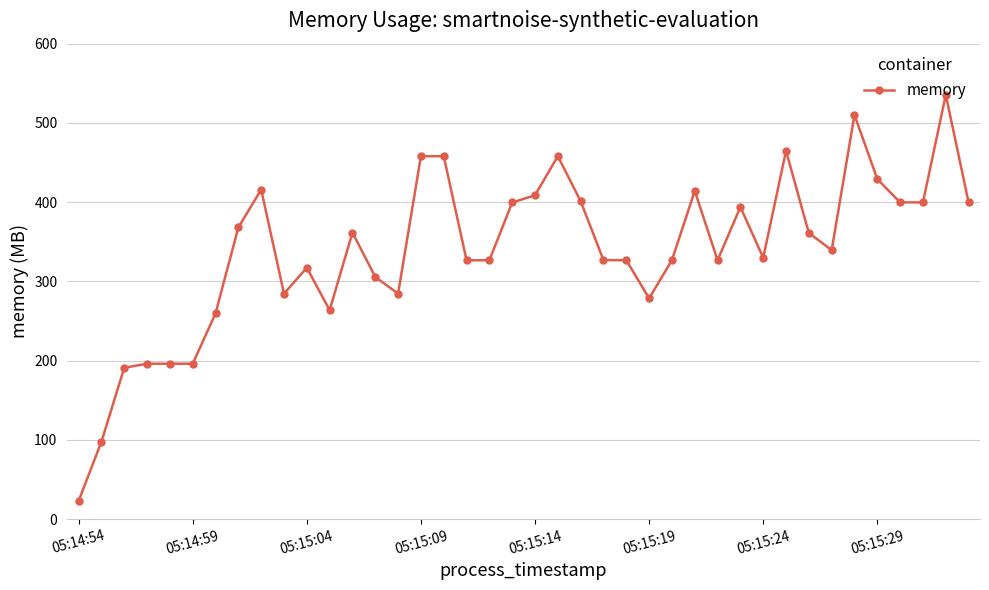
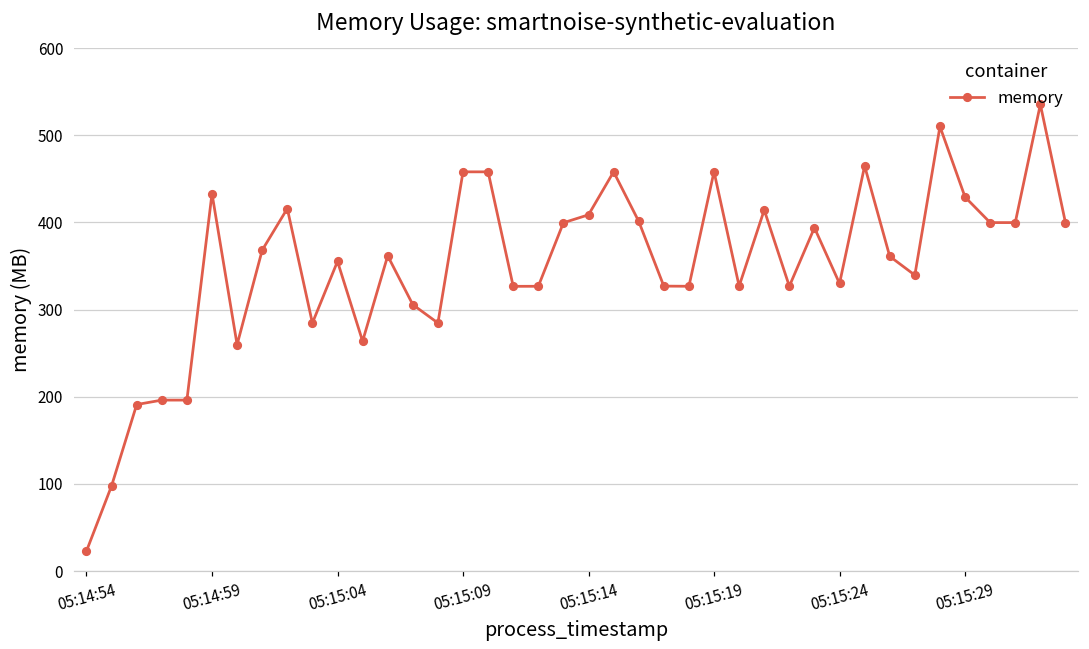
05:14:59: 200 -> 430
05:15:04: 320 -> 360
05:15:19: 280 -> 460
